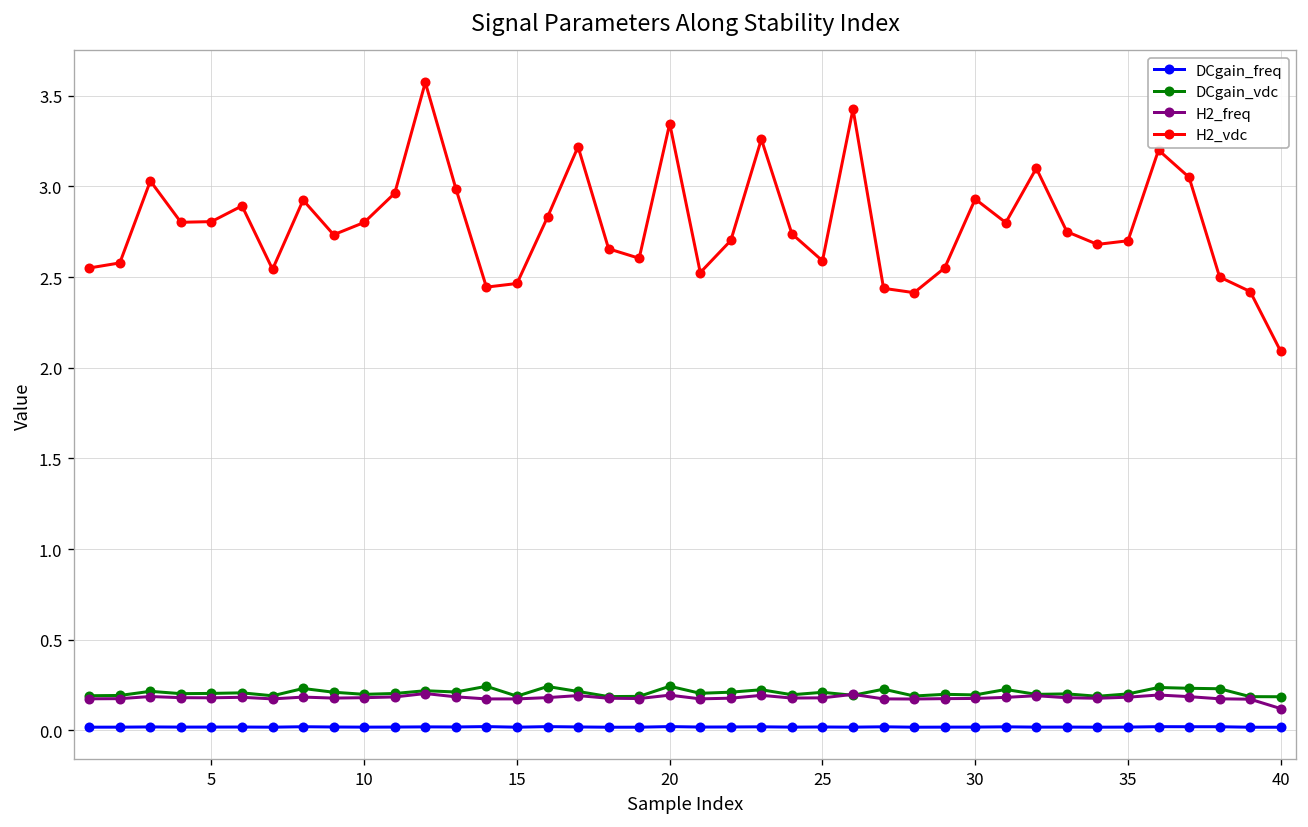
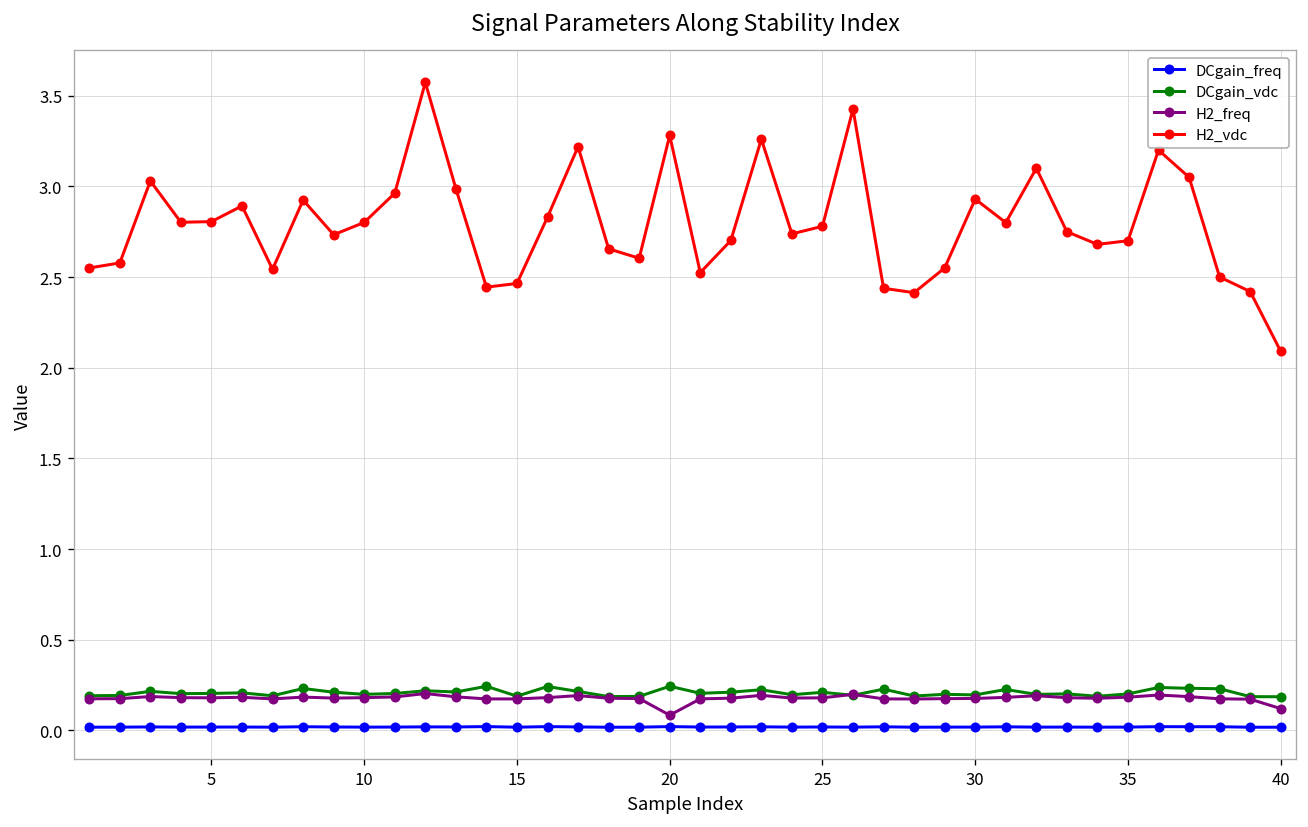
H2_freq, 20: 0.19 -> 0.08
H2_vdc, 20: 3.35 -> 3.28
H2_vdc, 25: 2.59 -> 2.78
